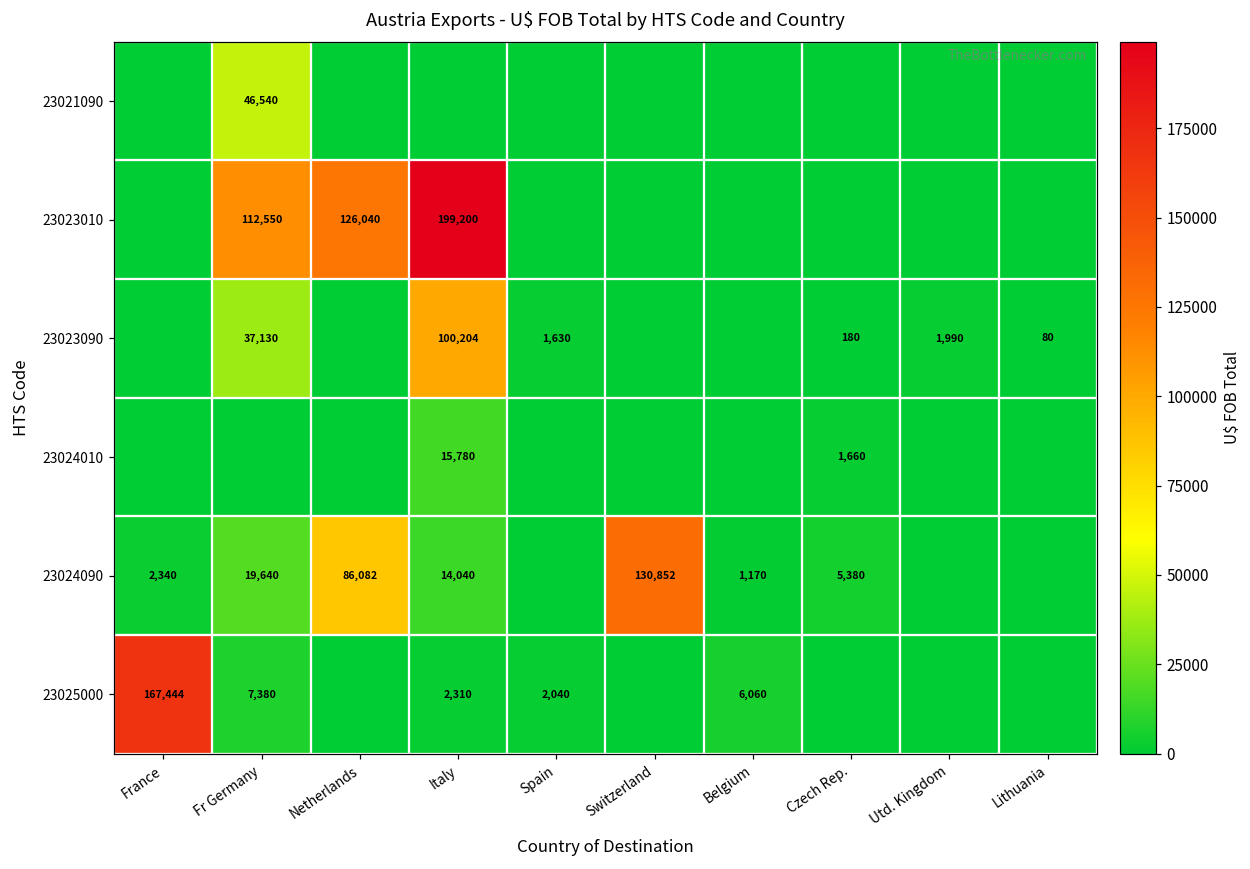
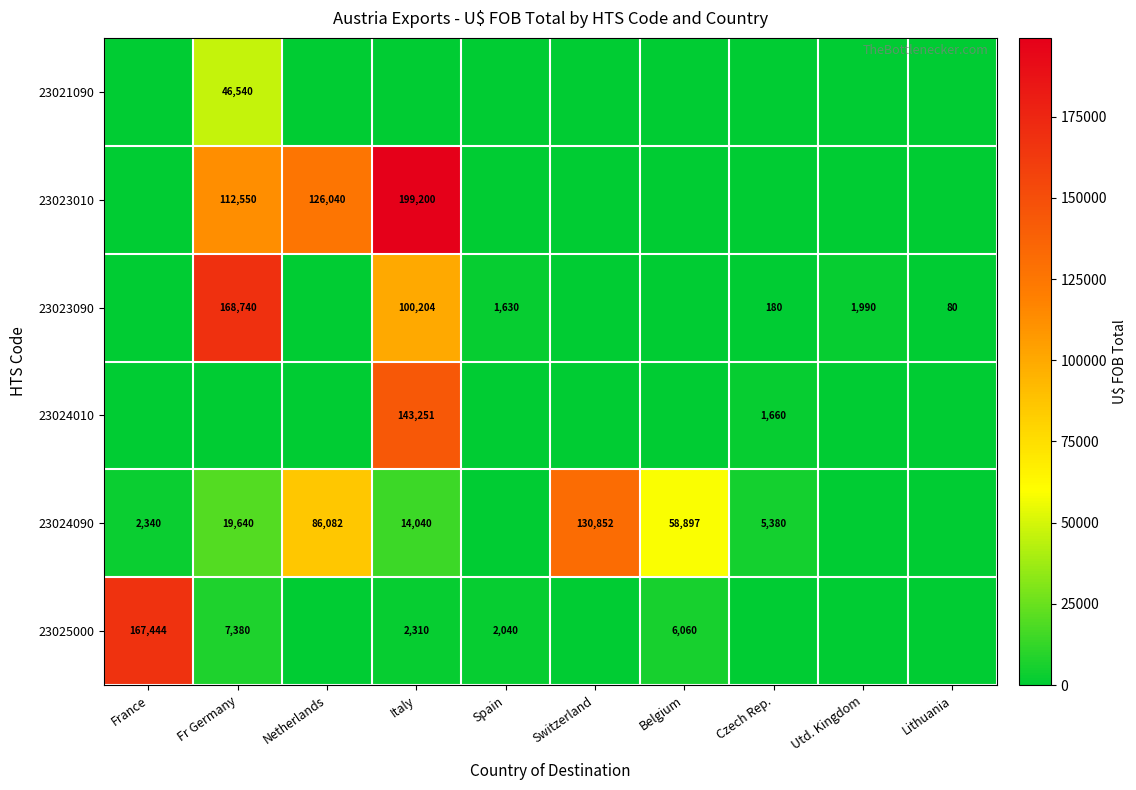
23023090, Fr Germany: 37,130 -> 168,740
23024010, Italy: 15,780 -> 143,251
23024090, Belgium: 1,170 -> 58,897
